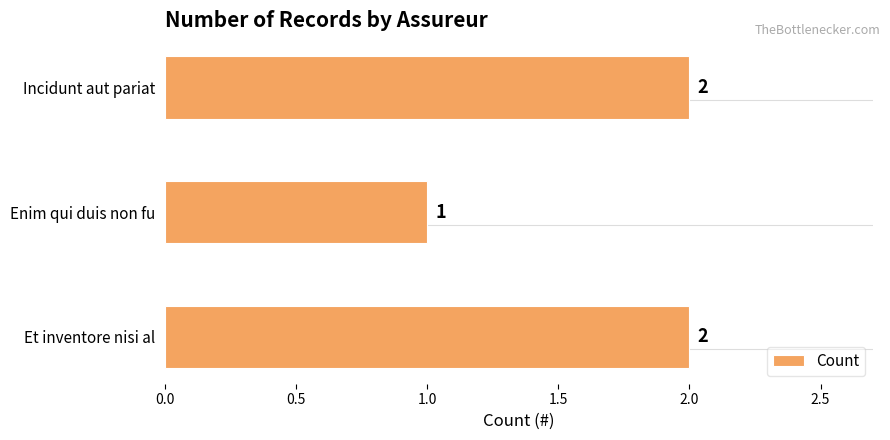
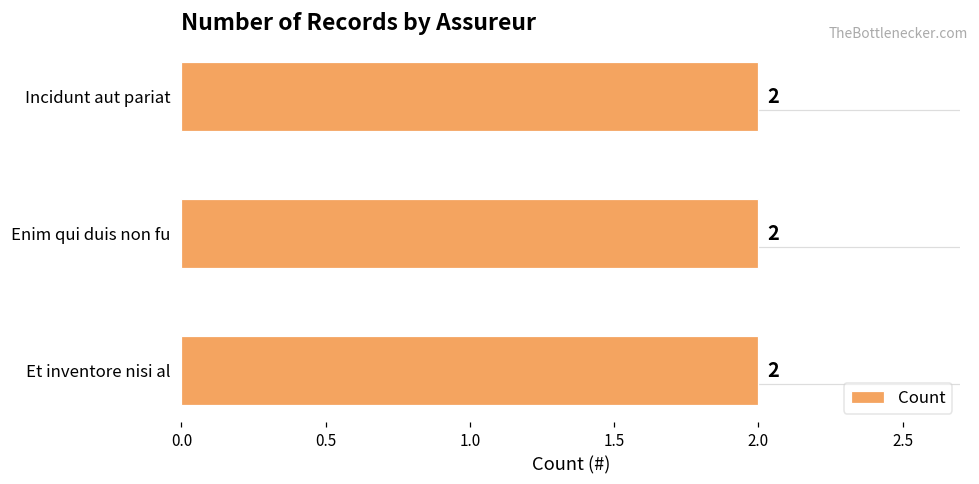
Enim qui duis non fu: 1 -> 2
